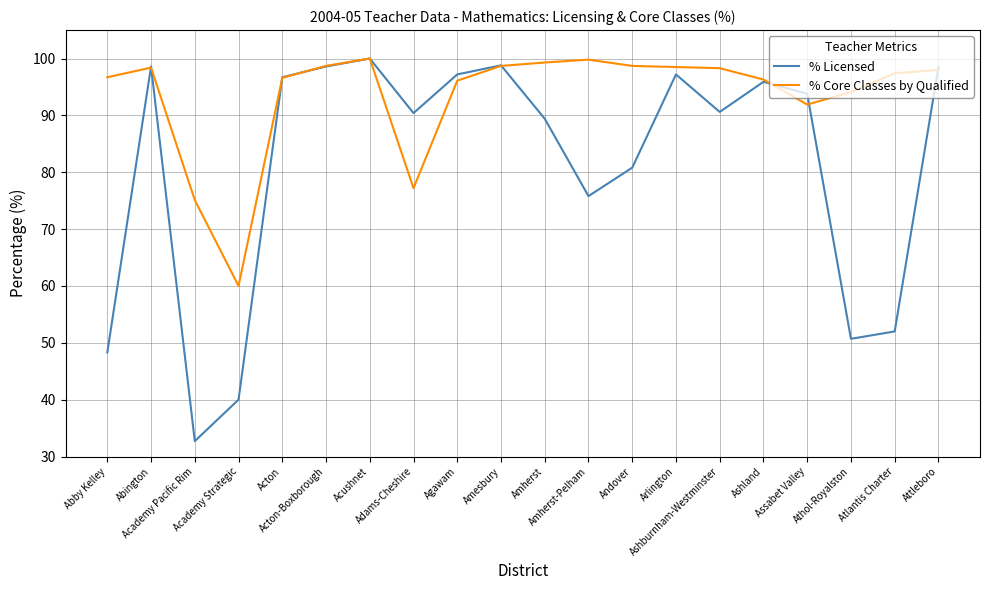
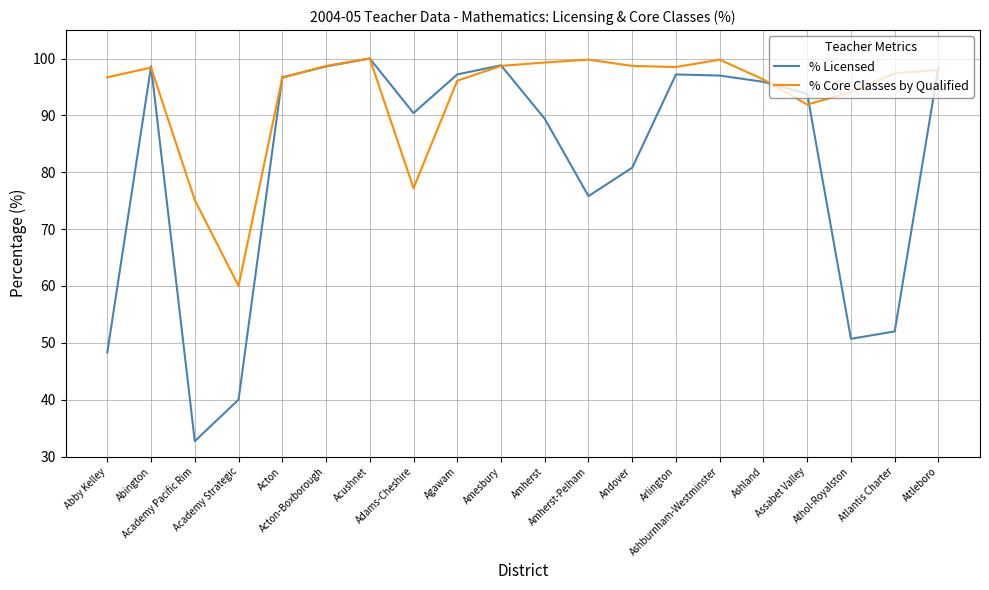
% Licensed, Ashburnham-Westminster: 91 -> 97
% Core Classes by Qualified, Ashburnham-Westminster: 98 -> 100
